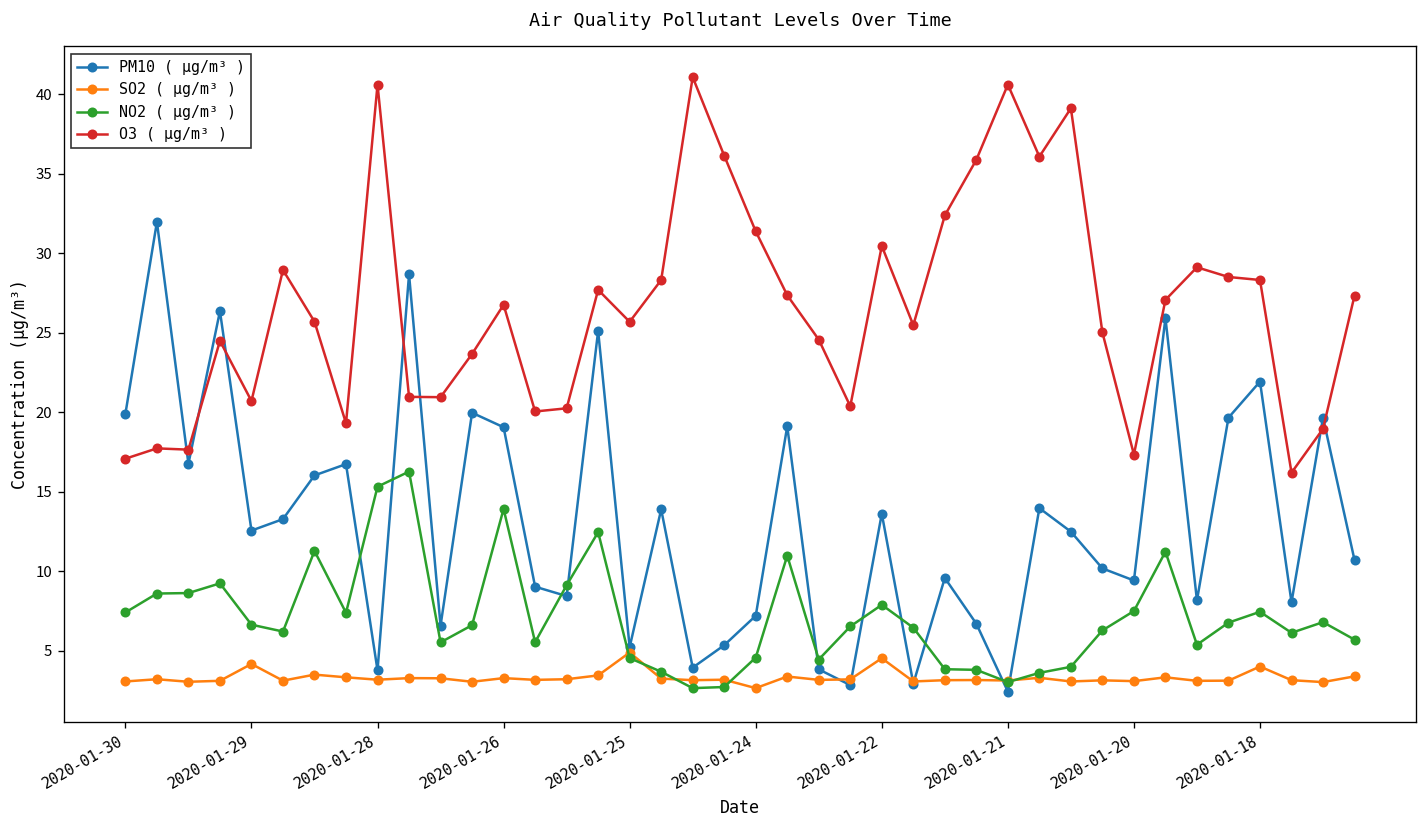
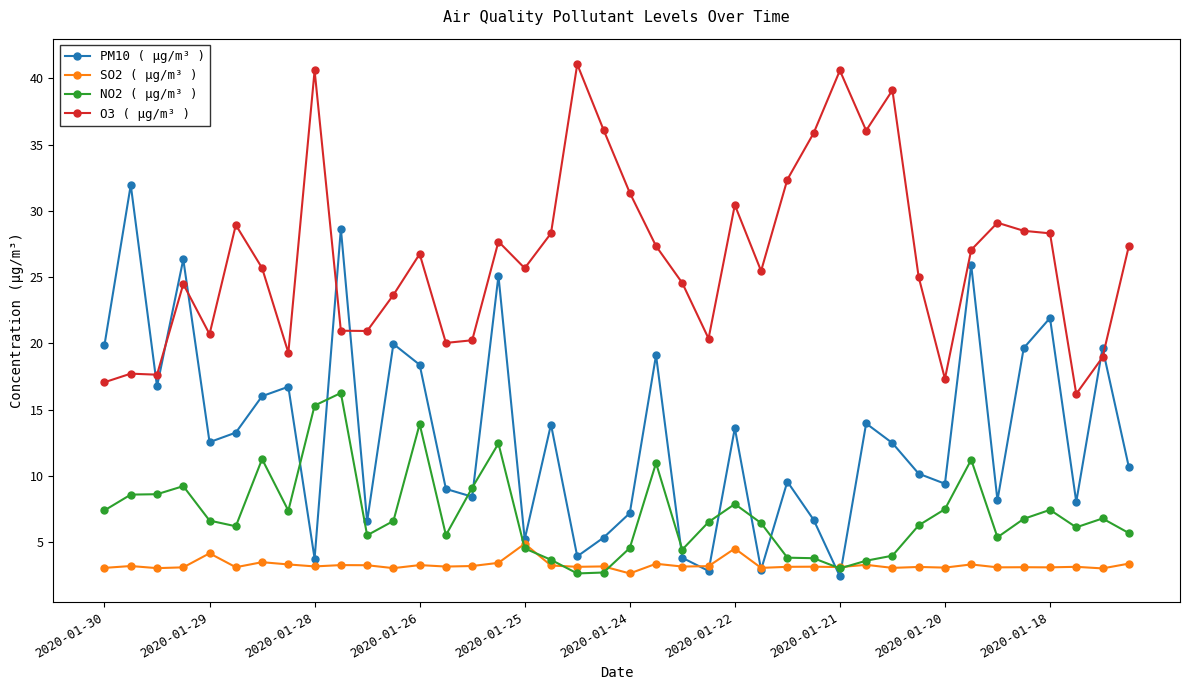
PM10 ( µg/m³ ), 2020-01-26: 19.1 -> 18.4
SO2 ( µg/m³ ), 2020-01-18: 4.0 -> 3.1
